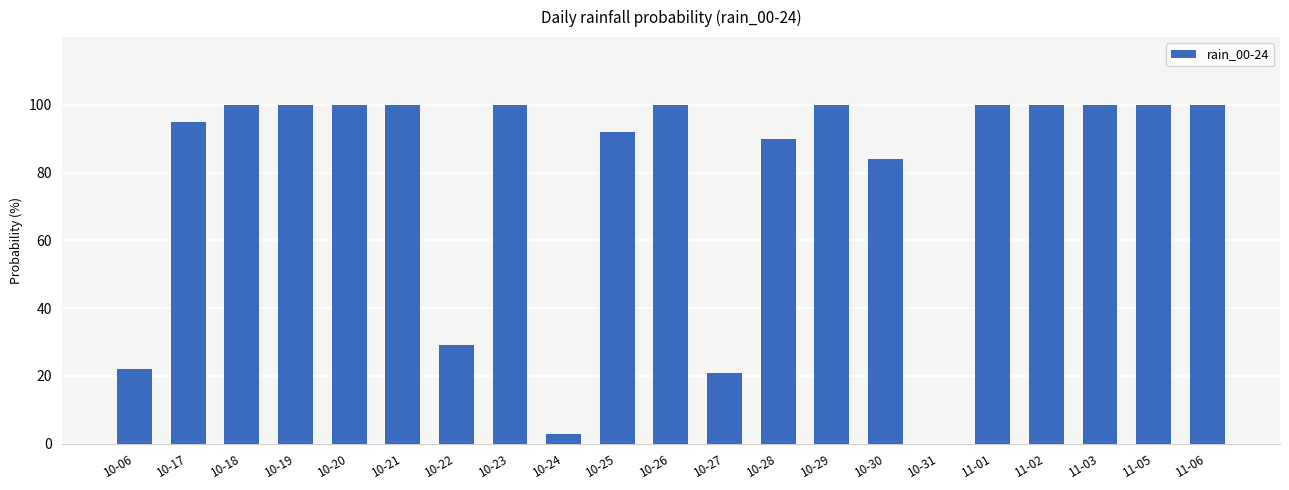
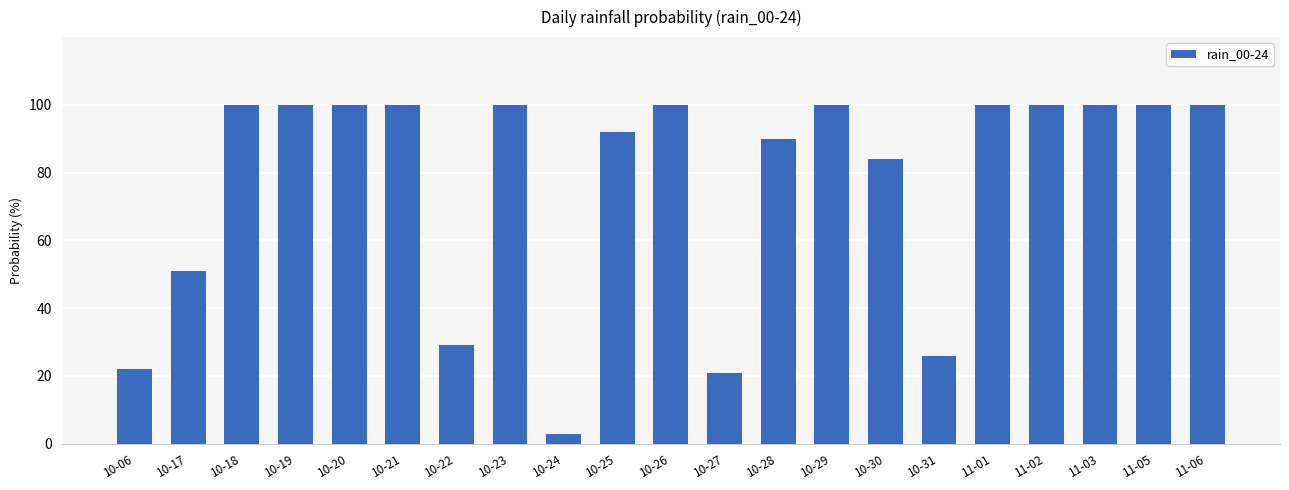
10-17: 95 -> 51
10-31: 0 -> 26
